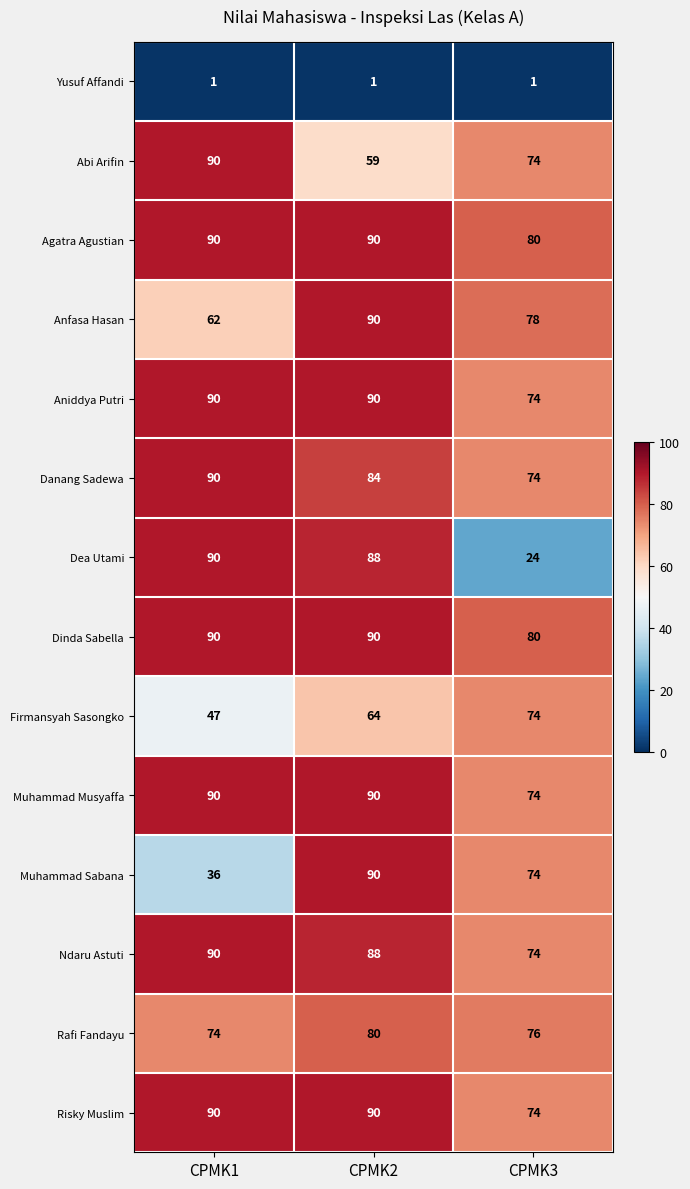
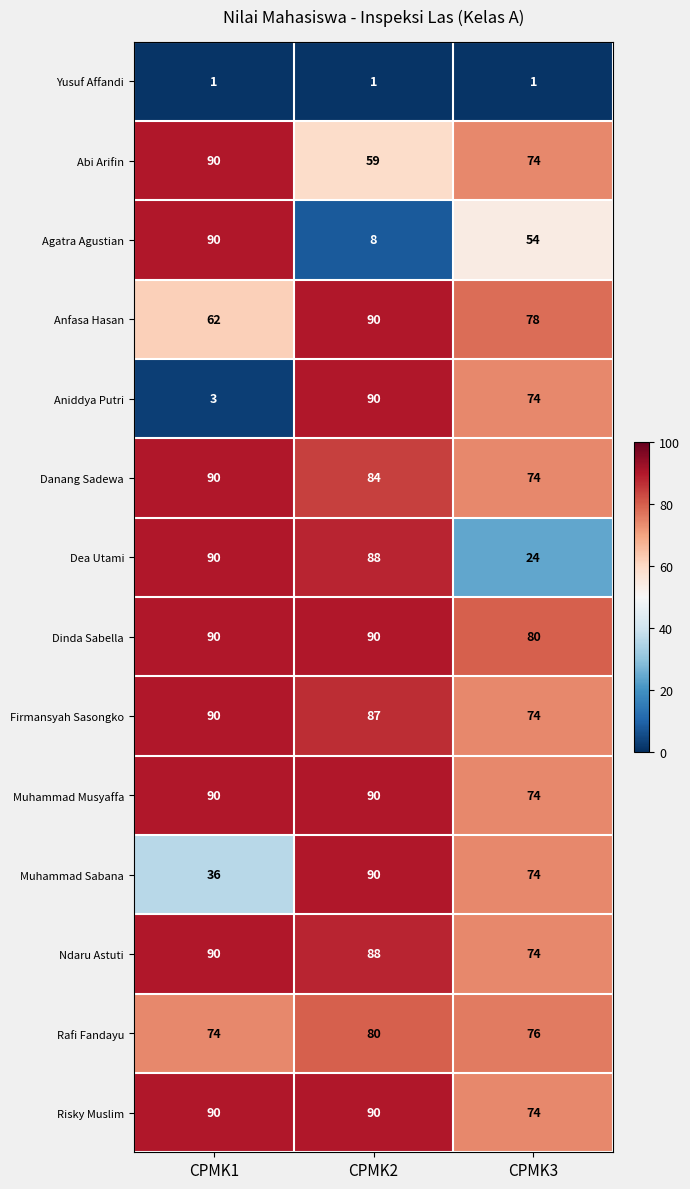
Agatra Agustian, CPMK2: 90 -> 8
Agatra Agustian, CPMK3: 80 -> 54
Aniddya Putri, CPMK1: 90 -> 3
Firmansyah Sasongko, CPMK1: 47 -> 90
Firmansyah Sasongko, CPMK2: 64 -> 87
